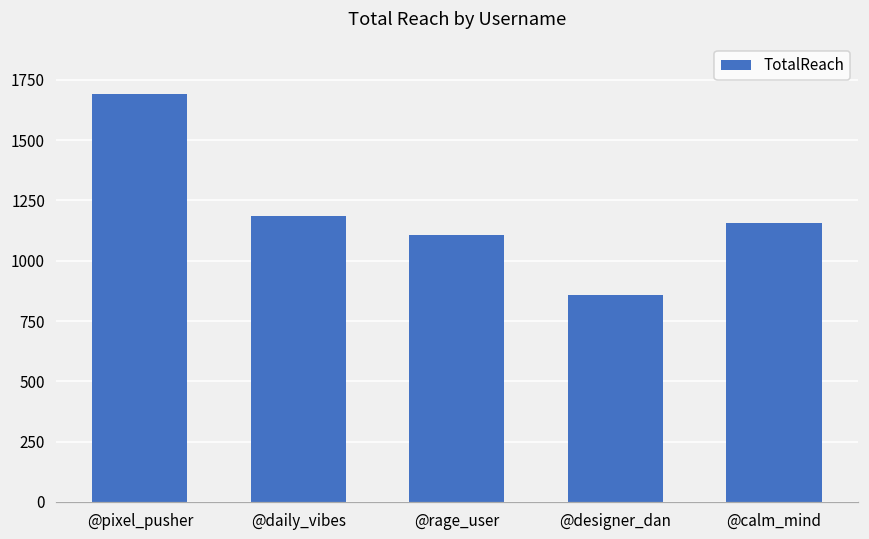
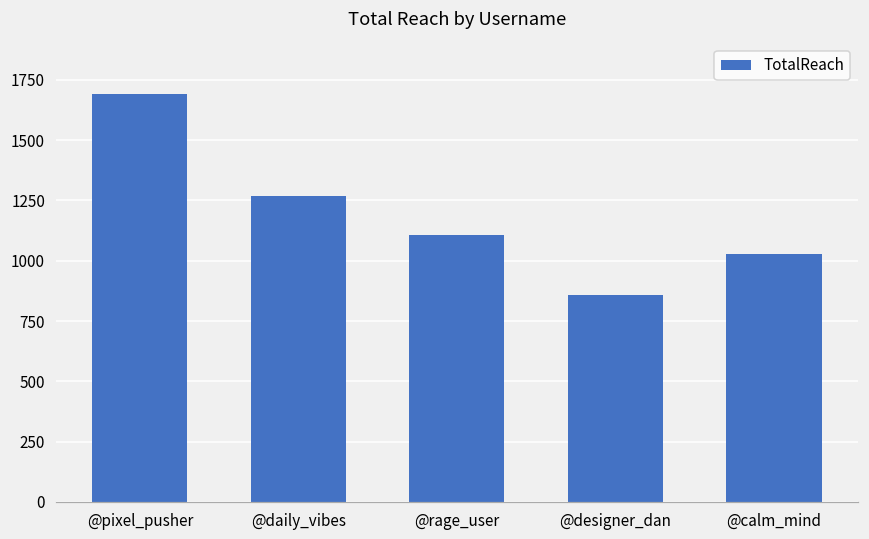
@daily_vibes: 1190 -> 1270
@calm_mind: 1160 -> 1030
